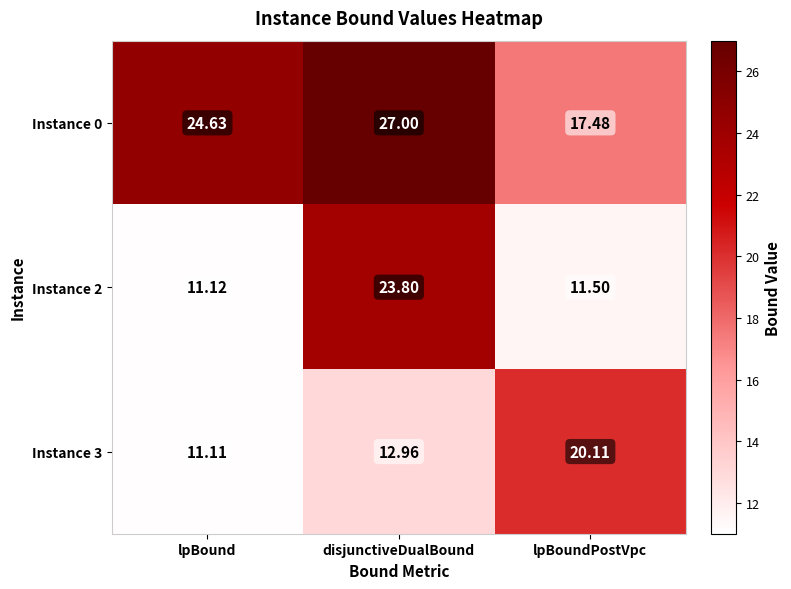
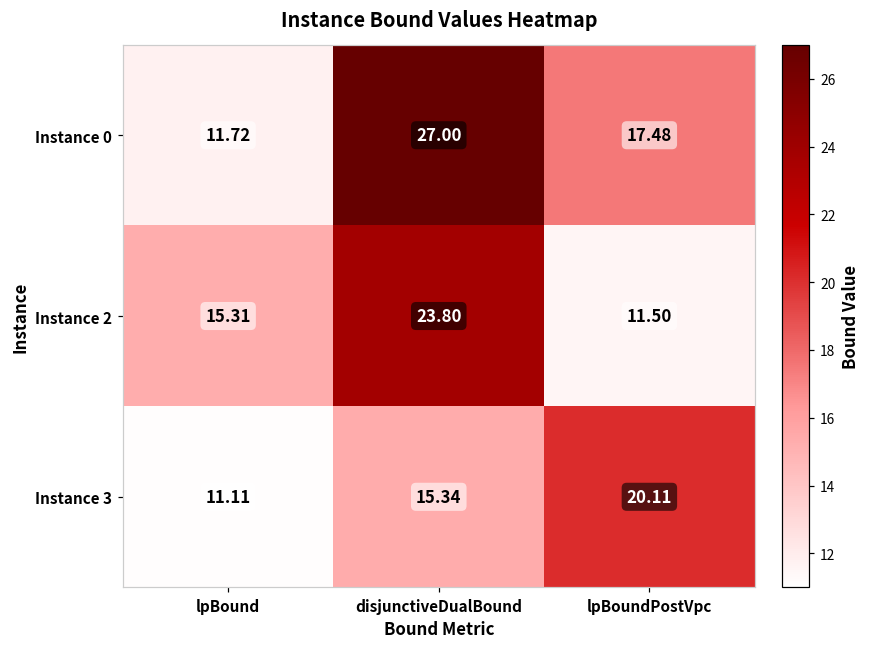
Instance 0, lpBound: 24.63 -> 11.72
Instance 2, lpBound: 11.12 -> 15.31
Instance 3, disjunctiveDualBound: 12.96 -> 15.34
